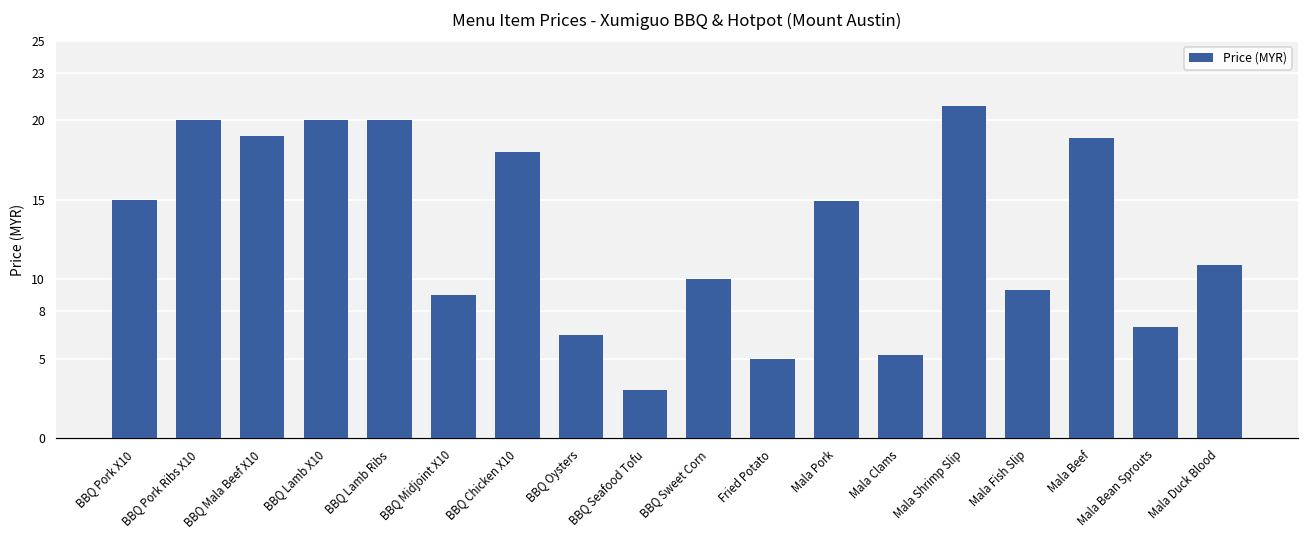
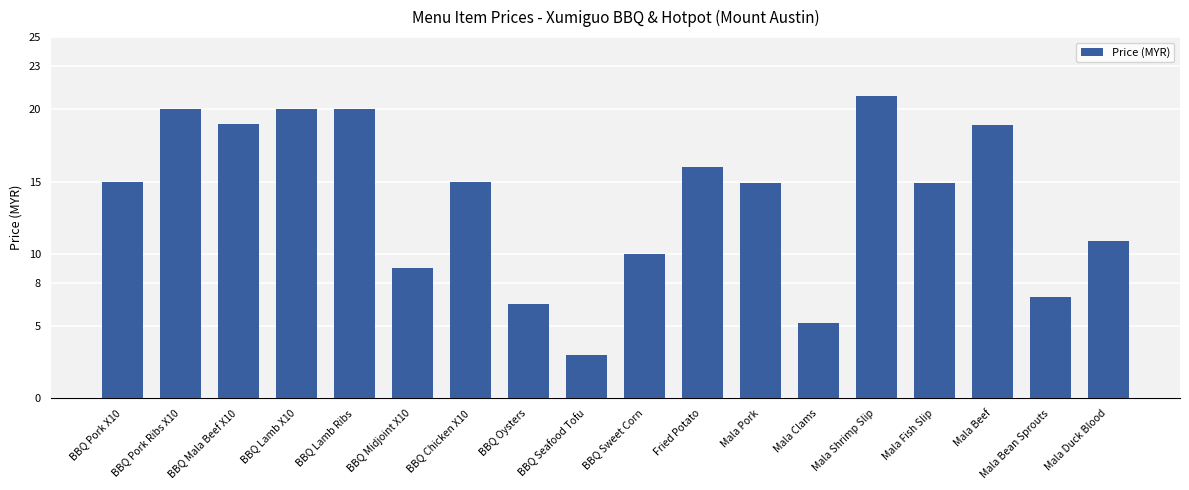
BBQ Chicken X10: 18 -> 15
Fried Potato: 5 -> 16
Mala Fish Slip: 9.3 -> 14.9
